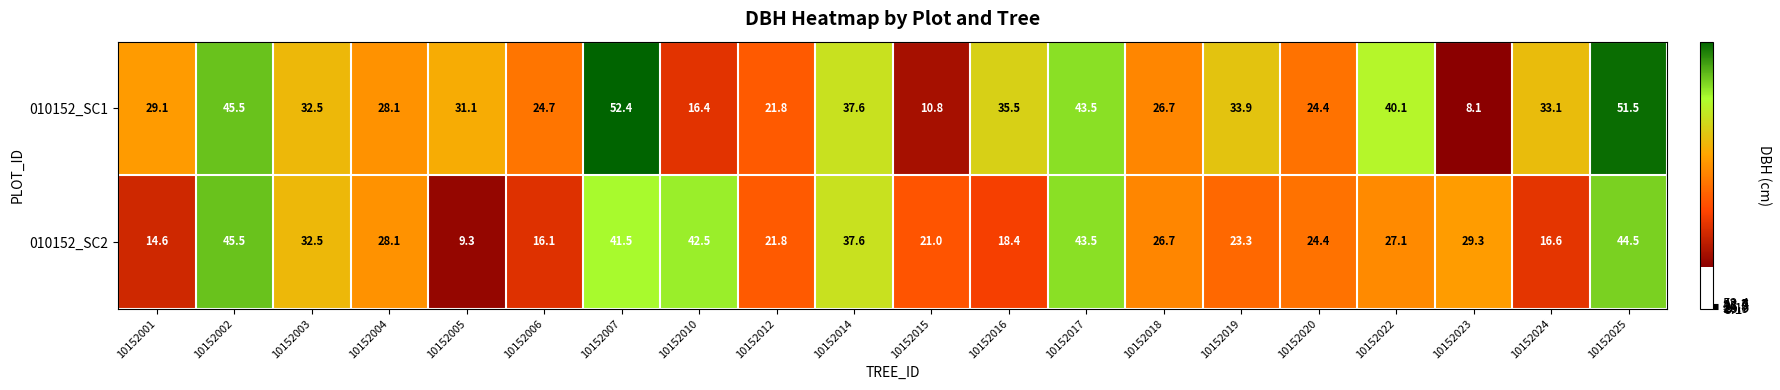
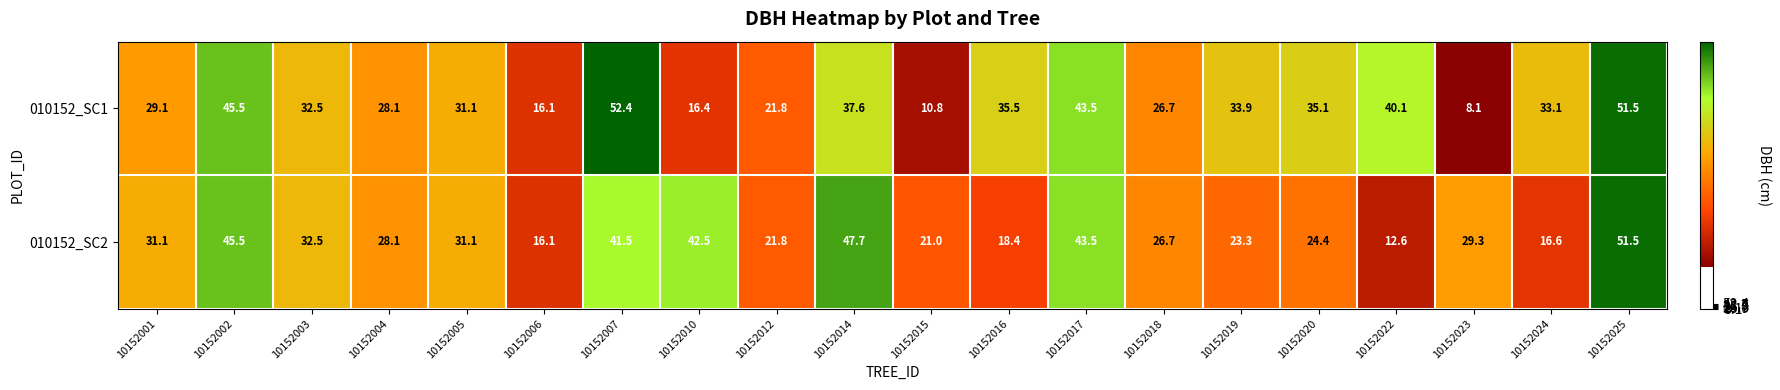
010152_SC1, 10152006: 24.7 -> 16.1
010152_SC1, 10152020: 24.4 -> 35.1
010152_SC2, 10152001: 14.6 -> 31.1
010152_SC2, 10152005: 9.3 -> 31.1
010152_SC2, 10152014: 37.6 -> 47.7
010152_SC2, 10152022: 27.1 -> 12.6
010152_SC2, 10152025: 44.5 -> 51.5
